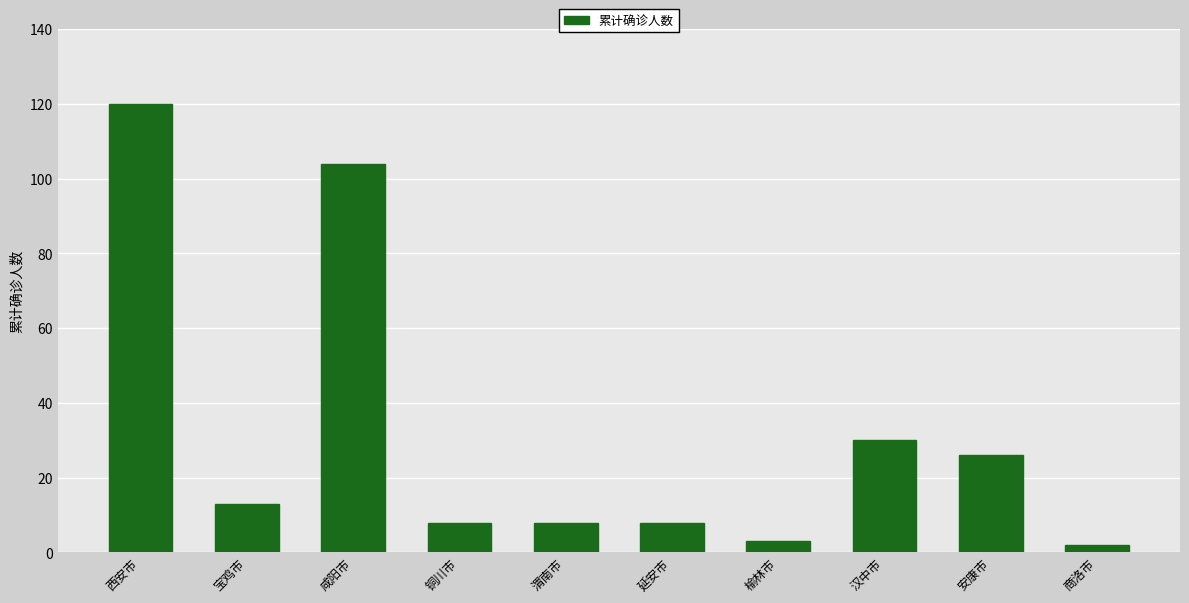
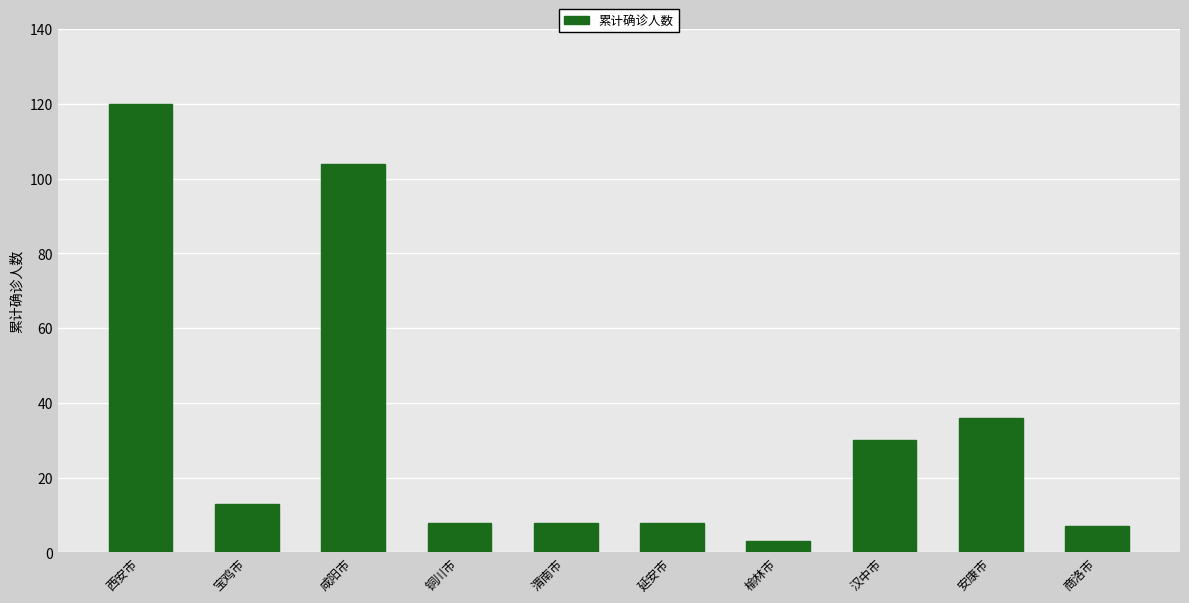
安康市: 26 -> 36
商洛市: 2 -> 7
